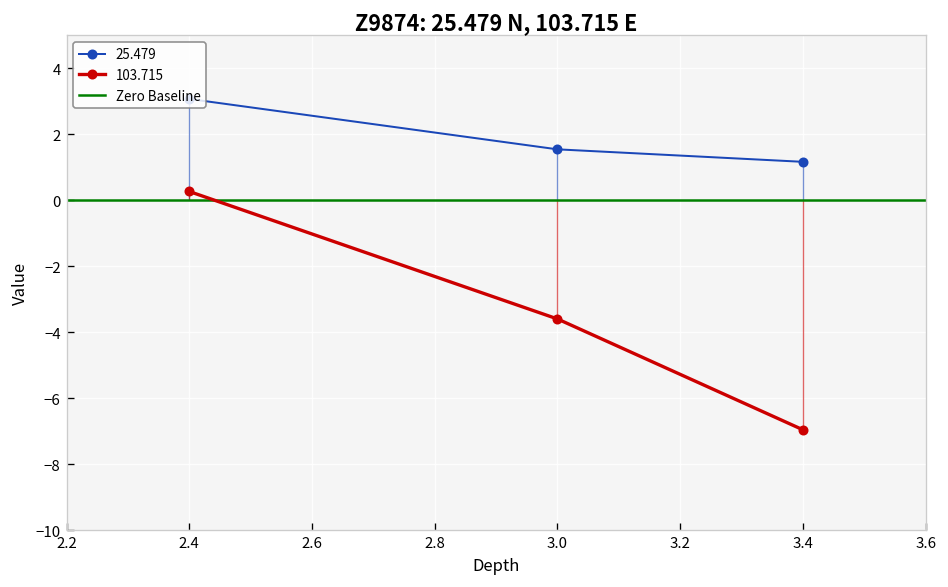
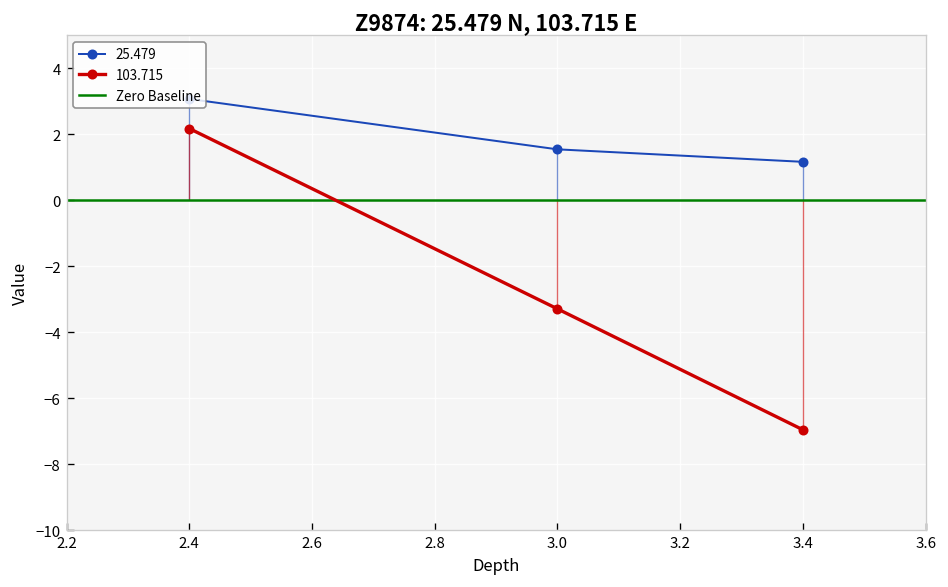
103.715, 2.4: 0.3 -> 2.2
103.715, 3.0: -3.6 -> -3.3
